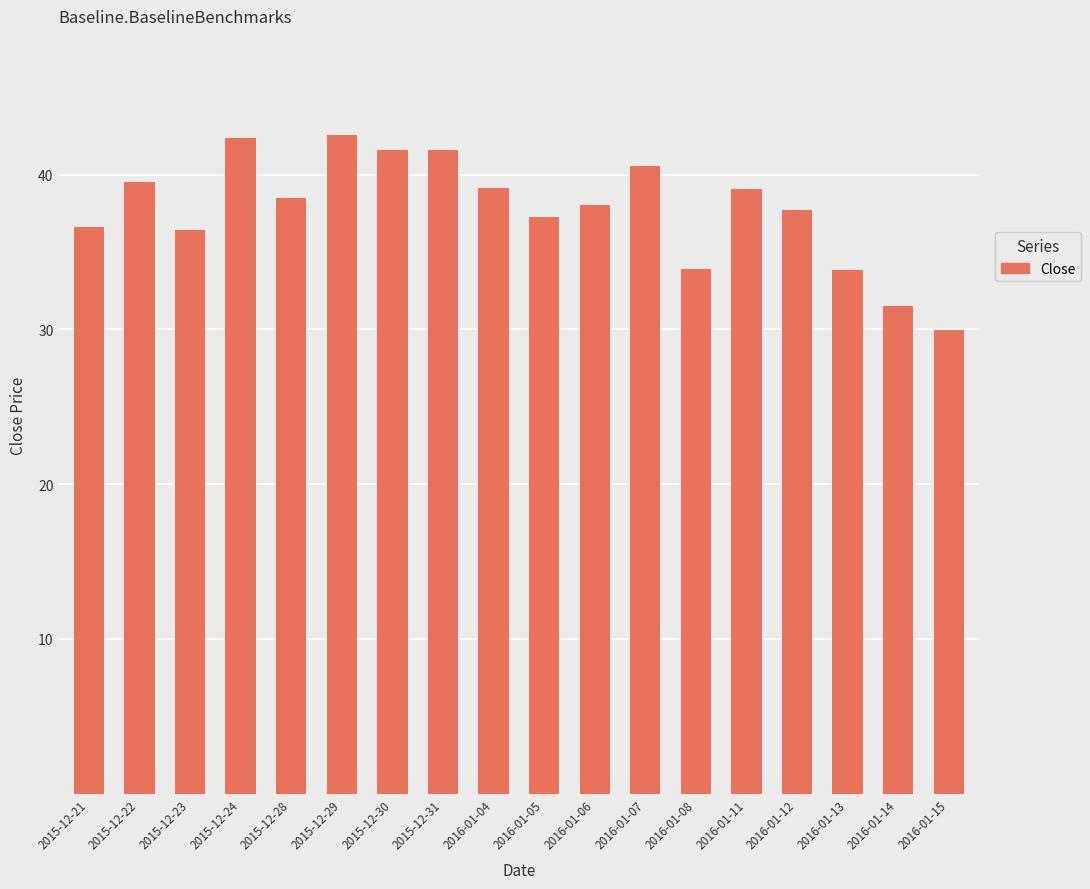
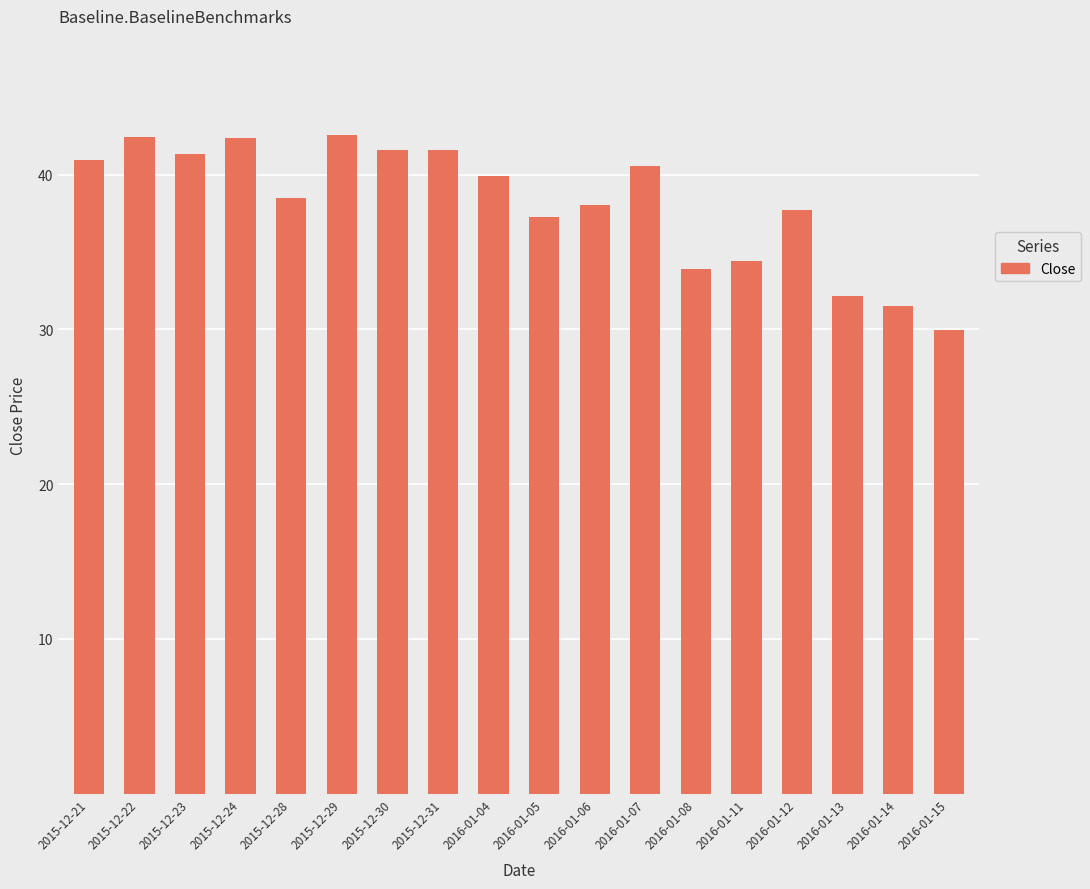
2015-12-21: 36.6 -> 41.0
2015-12-22: 39.5 -> 42.4
2015-12-23: 36.4 -> 41.3
2016-01-04: 39.2 -> 39.9
2016-01-11: 39.1 -> 34.4
2016-01-13: 33.8 -> 32.2
